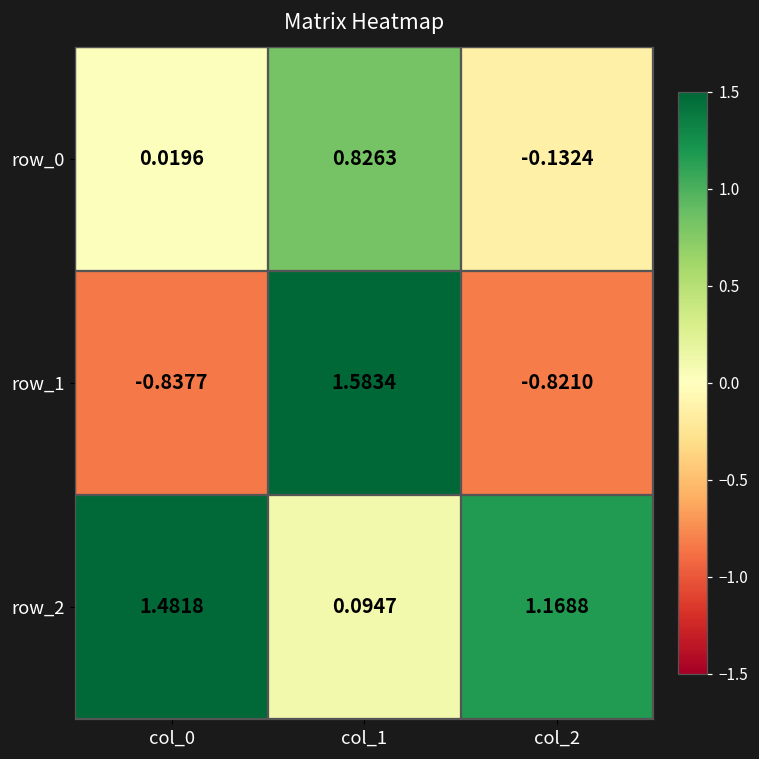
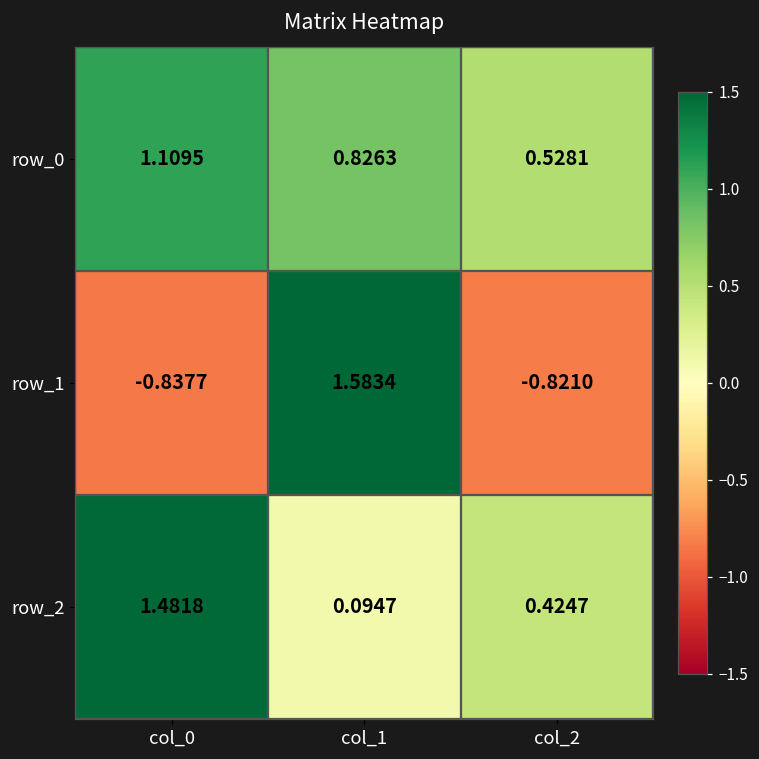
row_0, col_0: 0.0196 -> 1.1095
row_0, col_2: -0.1324 -> 0.5281
row_2, col_2: 1.1688 -> 0.4247
